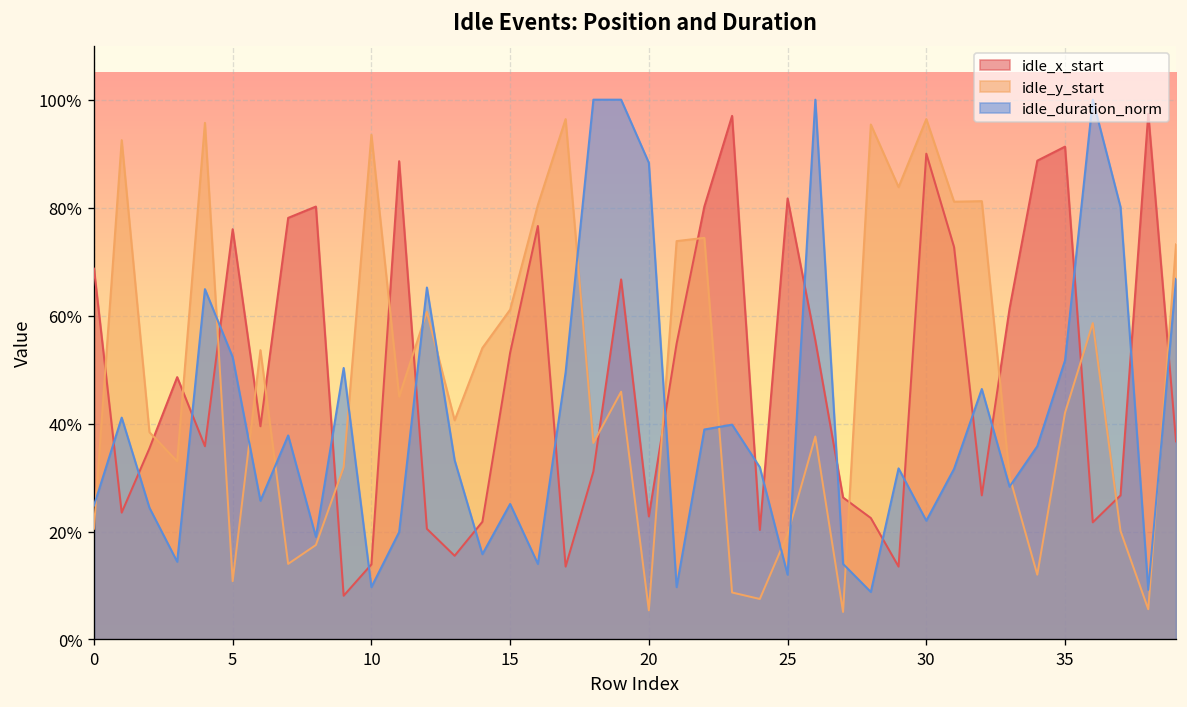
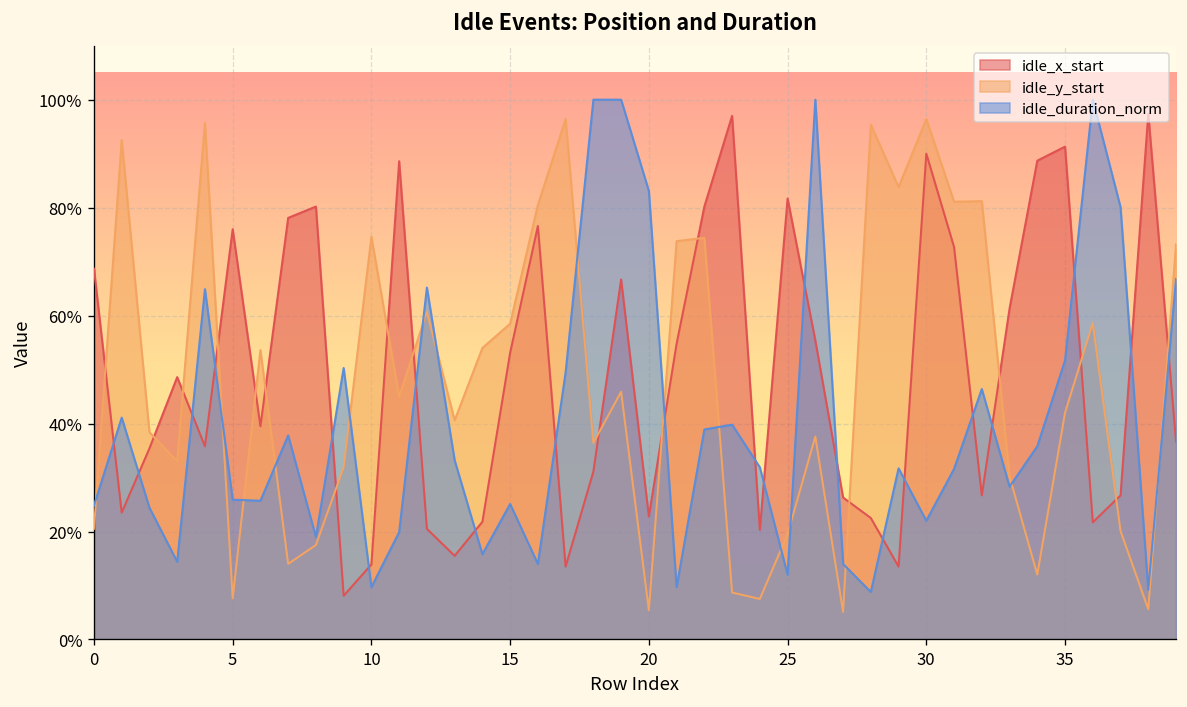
idle_y_start, 5: 11% -> 8%
idle_duration_norm, 5: 52% -> 26%
idle_y_start, 10: 94% -> 75%
idle_y_start, 15: 61% -> 59%
idle_duration_norm, 20: 88% -> 83%
